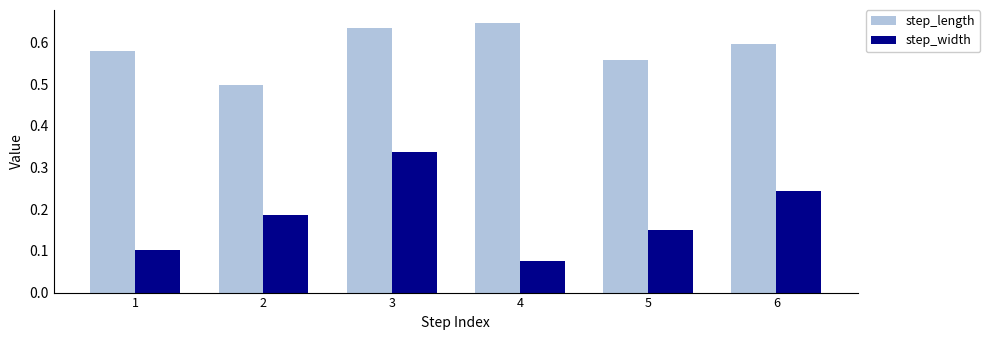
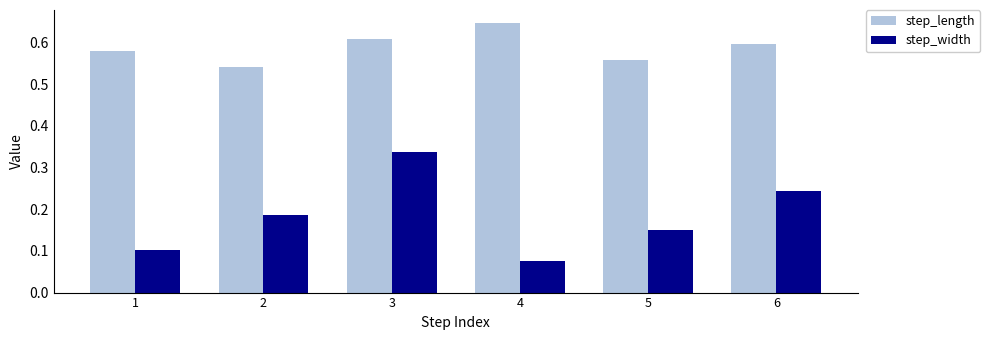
step_length, 2: 0.50 -> 0.54
step_length, 3: 0.63 -> 0.61
